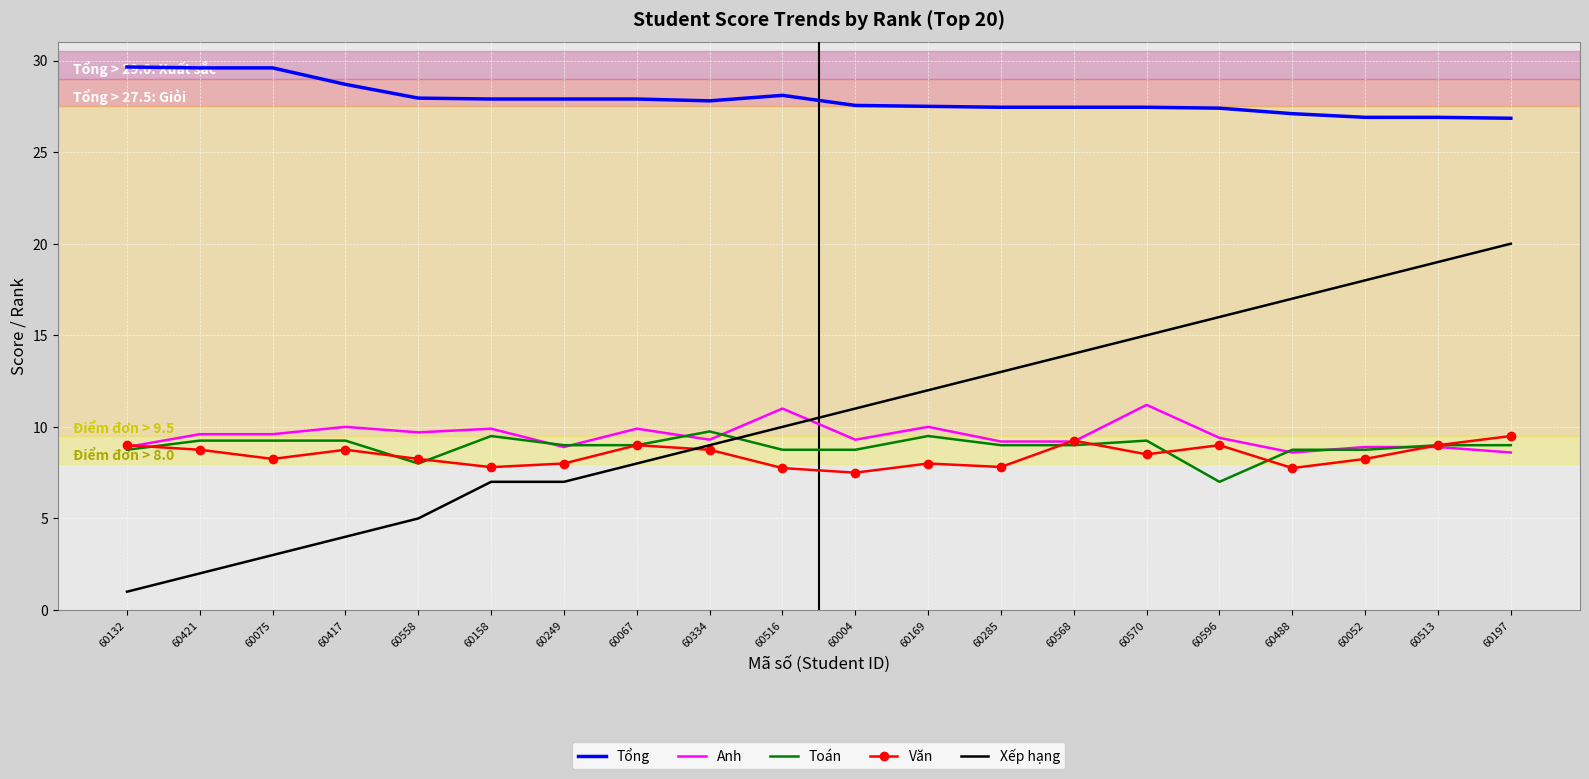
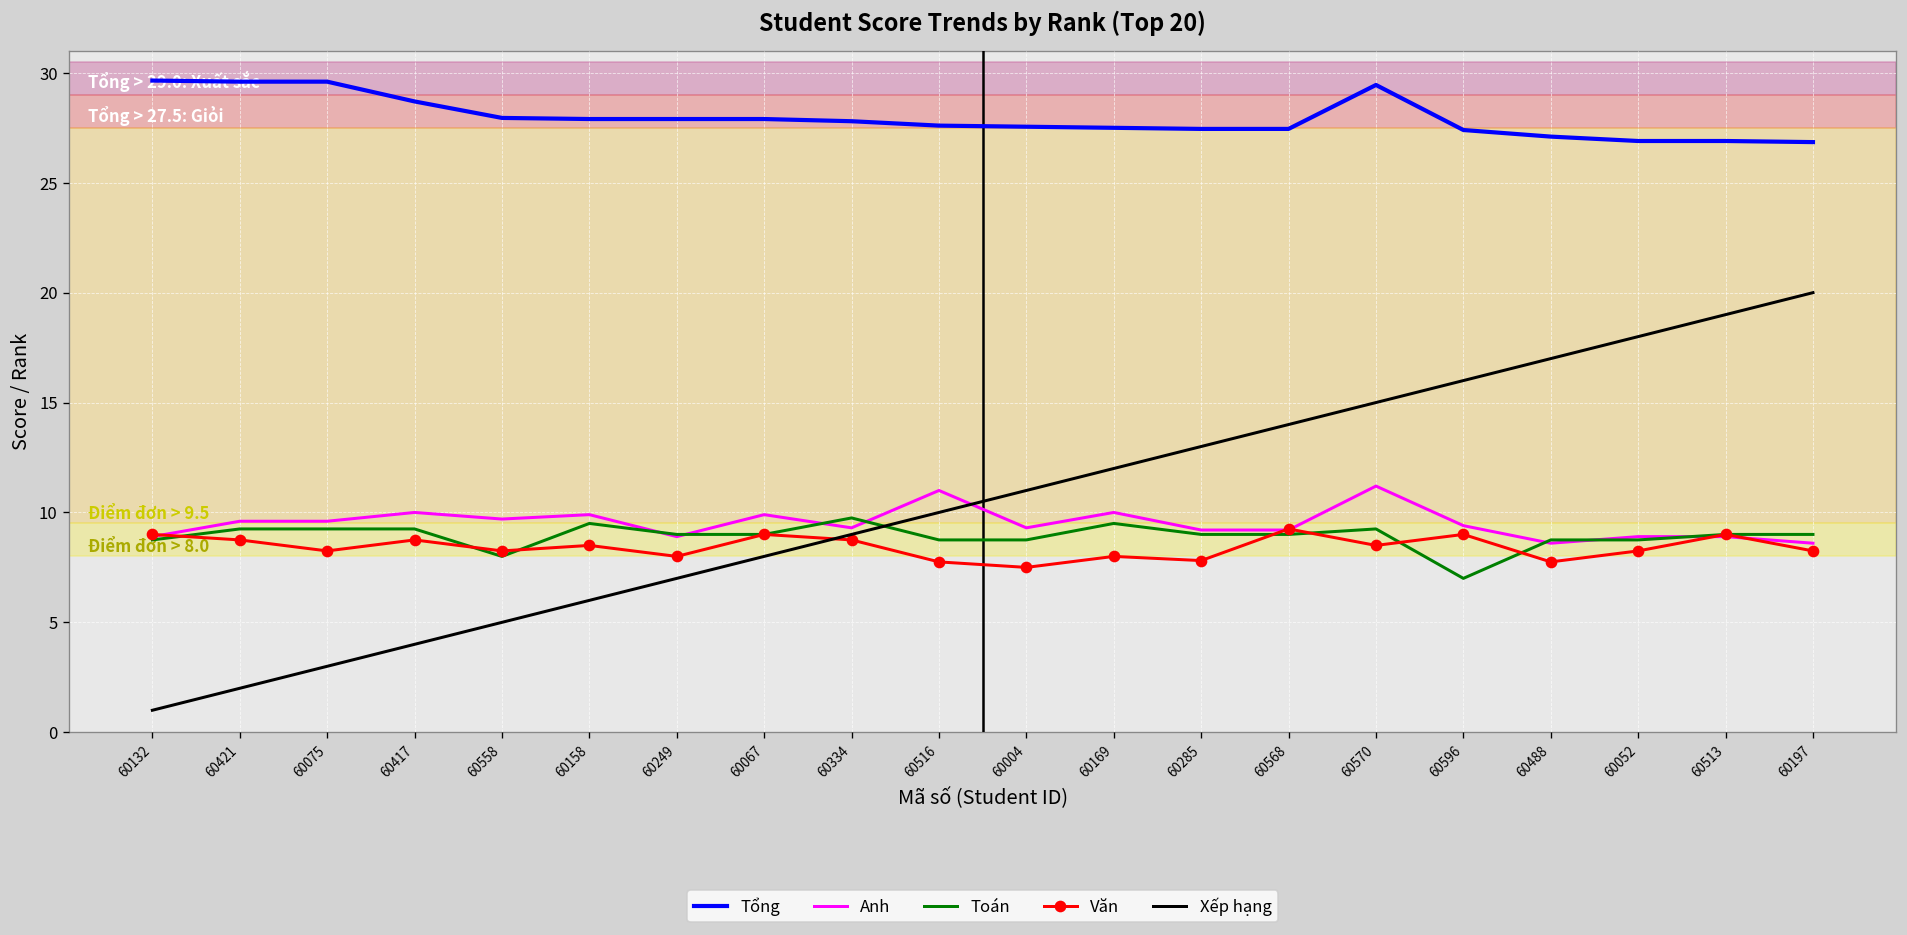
Văn, 60158: 7.8 -> 8.5
Xếp hạng, 60158: 7 -> 6
Tổng, 60516: 28.1 -> 27.6
Tổng, 60570: 27.5 -> 29.5
Văn, 60197: 9.5 -> 8.3
